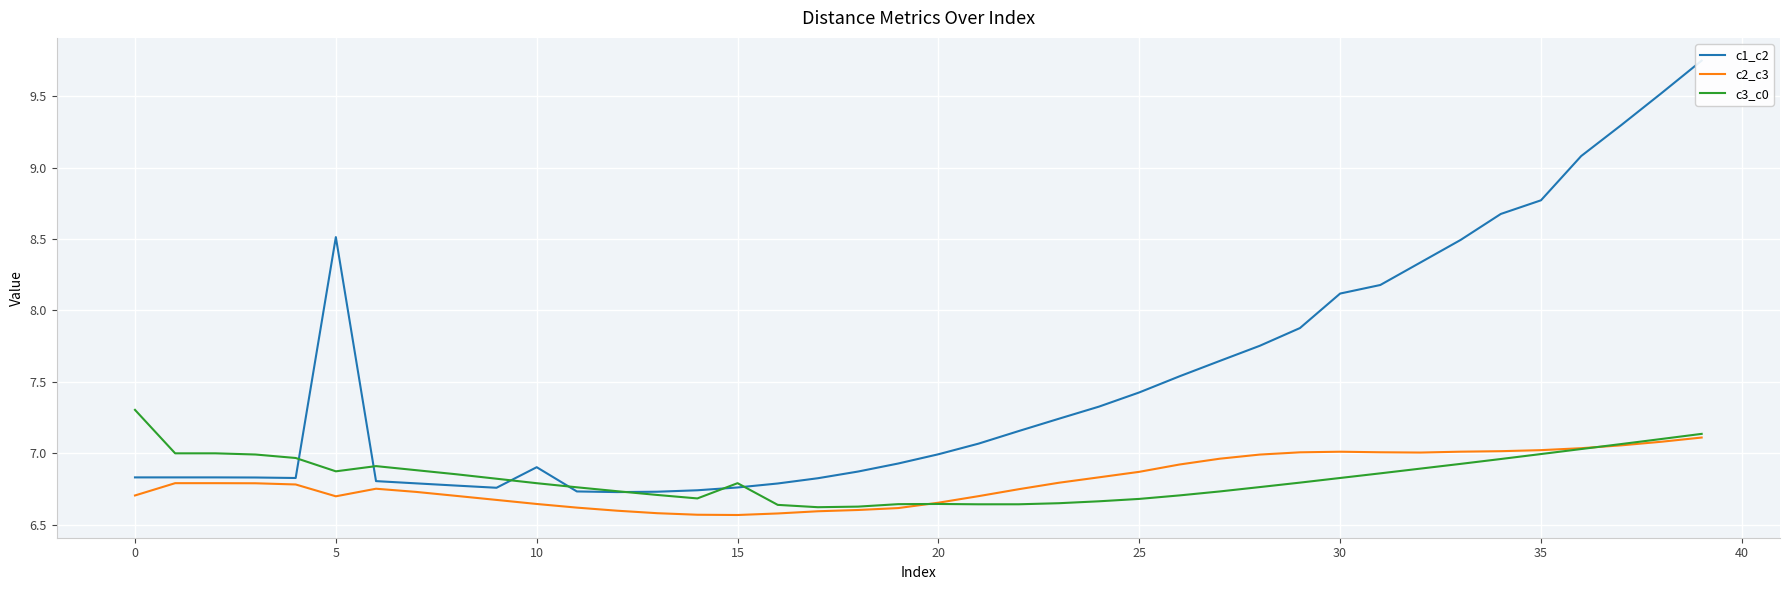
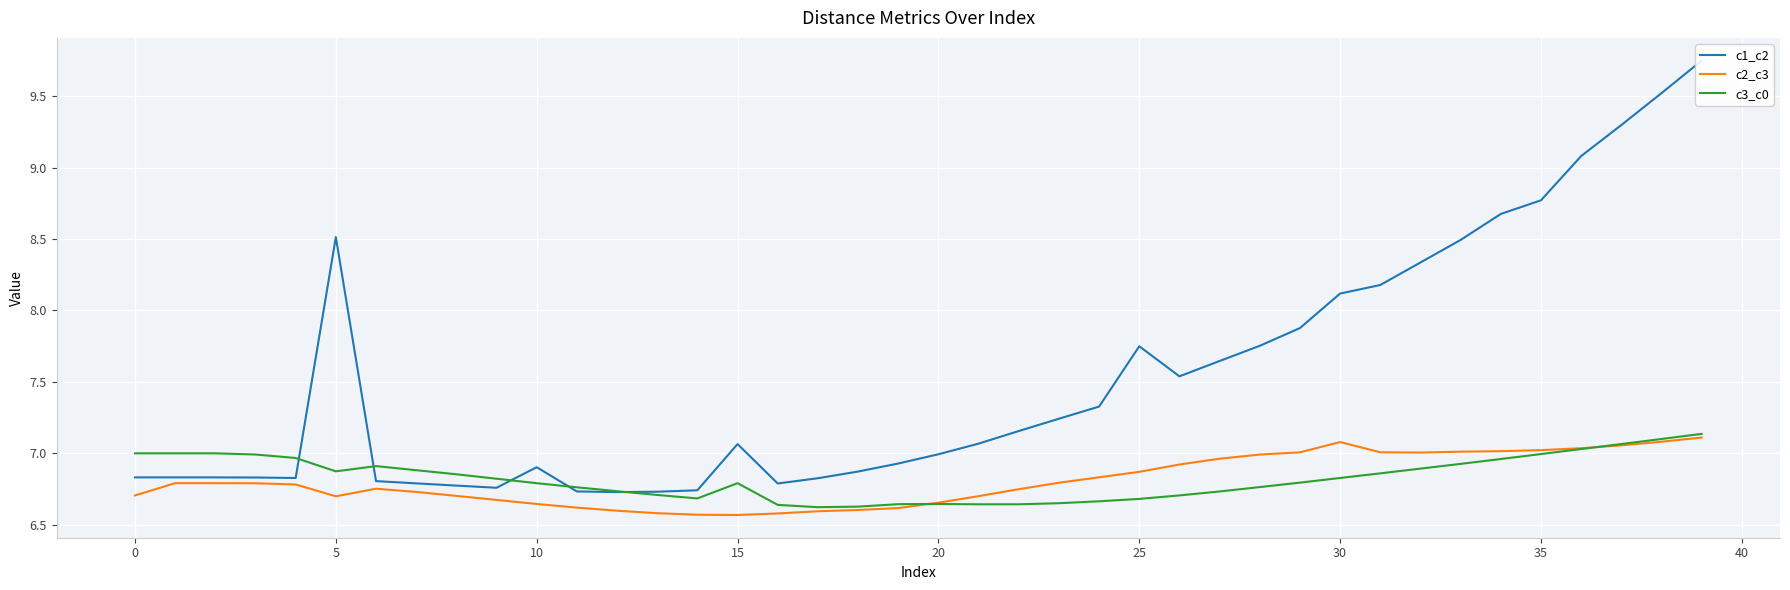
c3_c0, 0: 7.30 -> 7.00
c1_c2, 15: 6.76 -> 7.06
c1_c2, 25: 7.43 -> 7.75
c2_c3, 30: 7.01 -> 7.08
